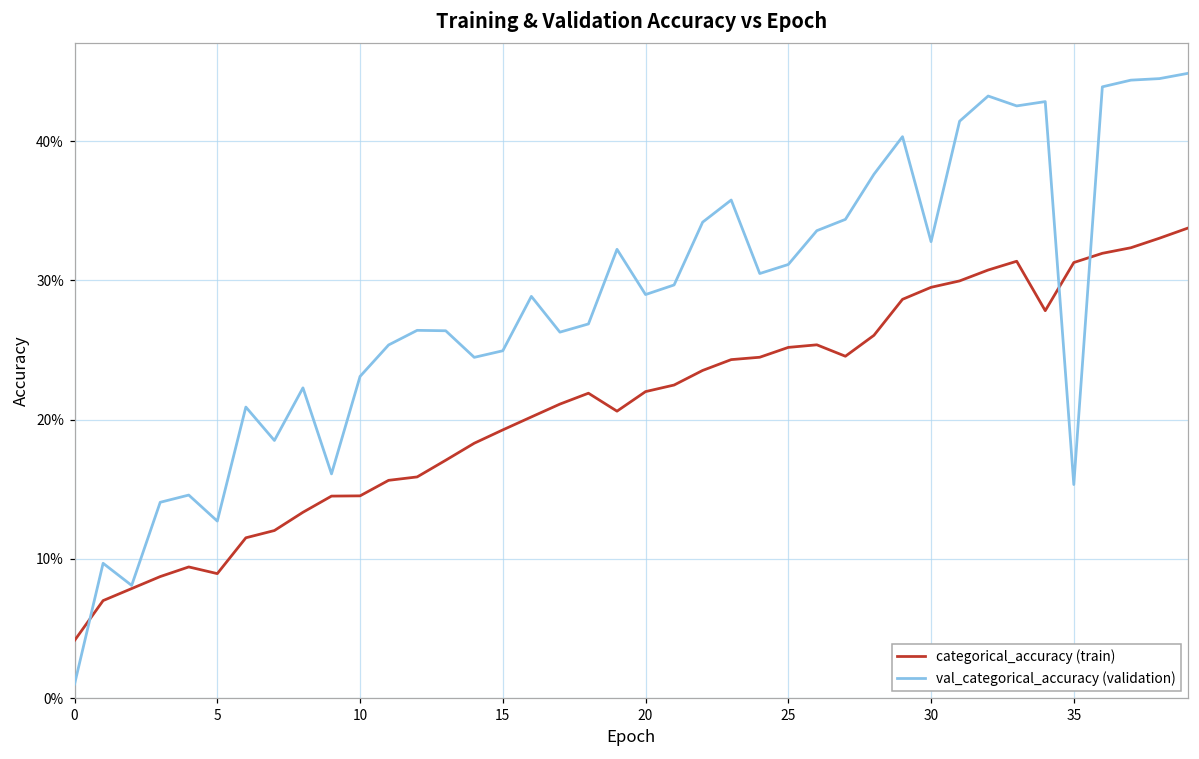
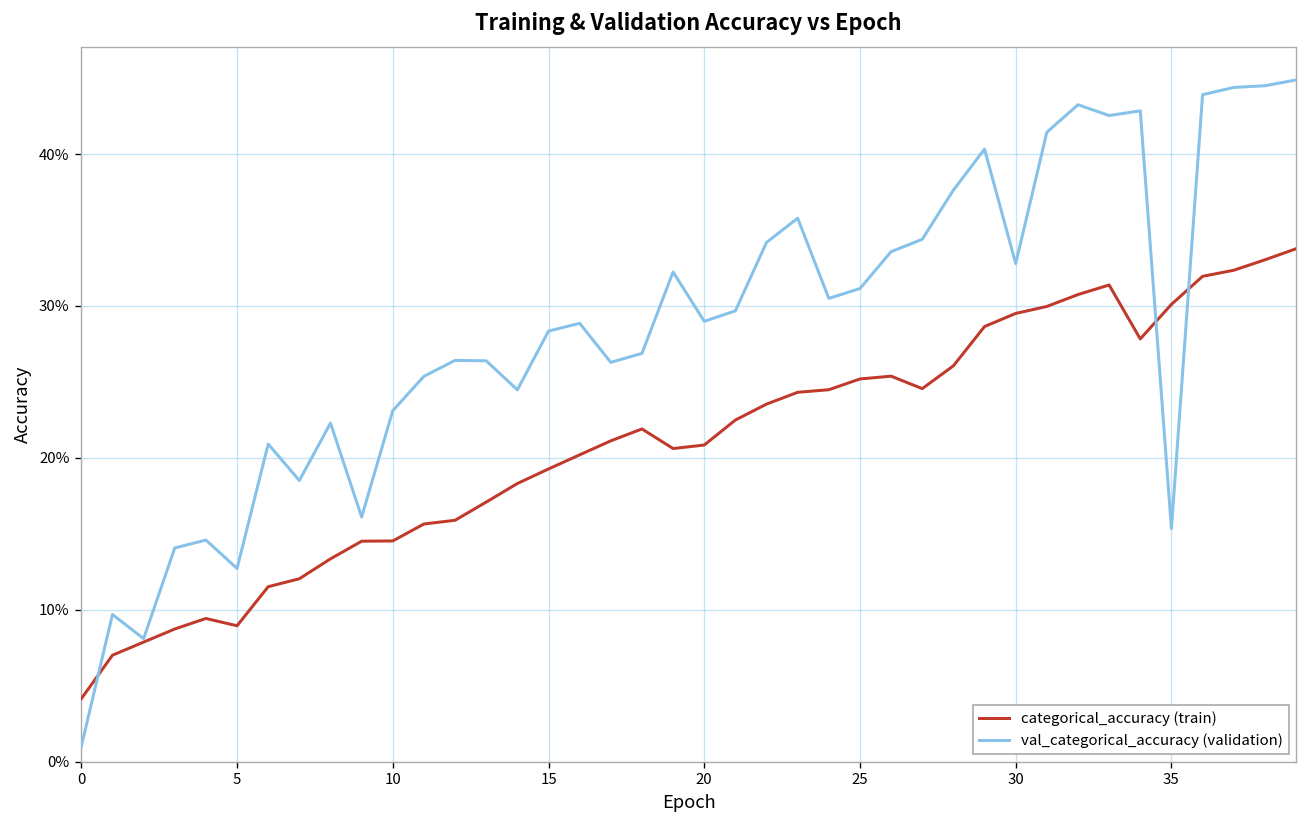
val_categorical_accuracy (validation), 15: 25.0% -> 28.3%
categorical_accuracy (train), 20: 22.0% -> 20.8%
categorical_accuracy (train), 35: 31.3% -> 30.1%
